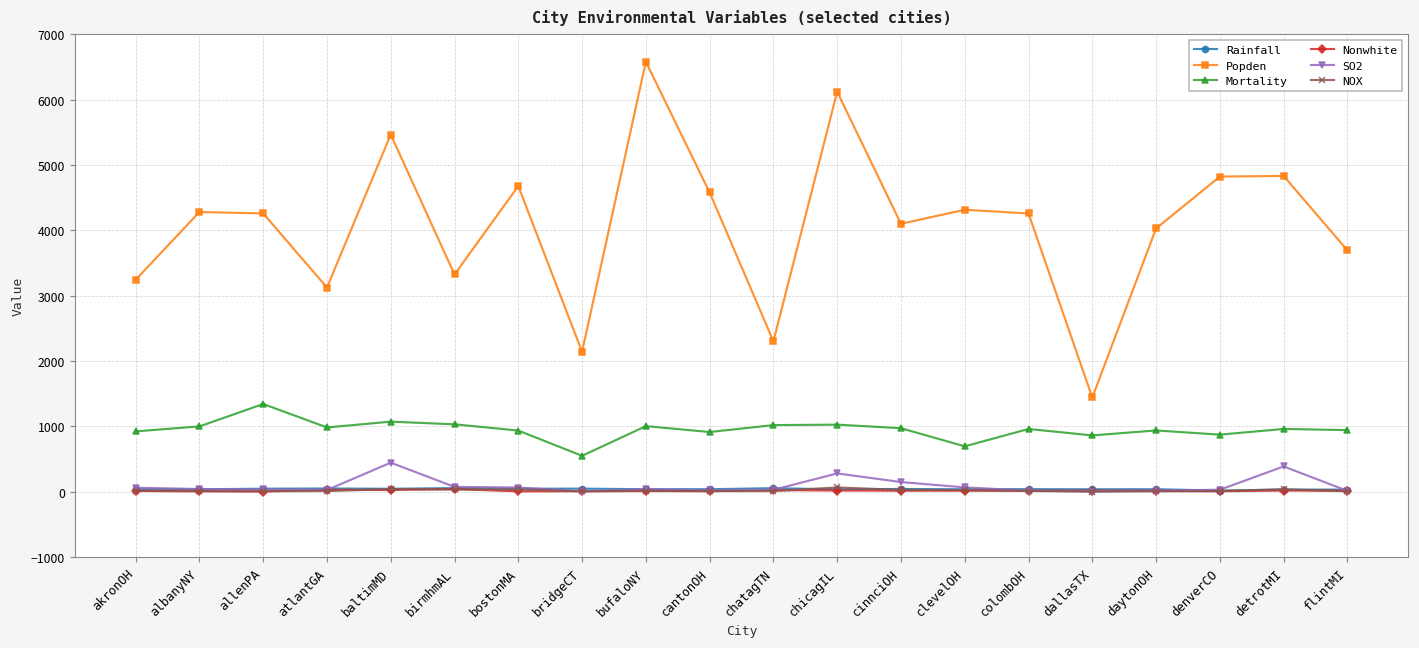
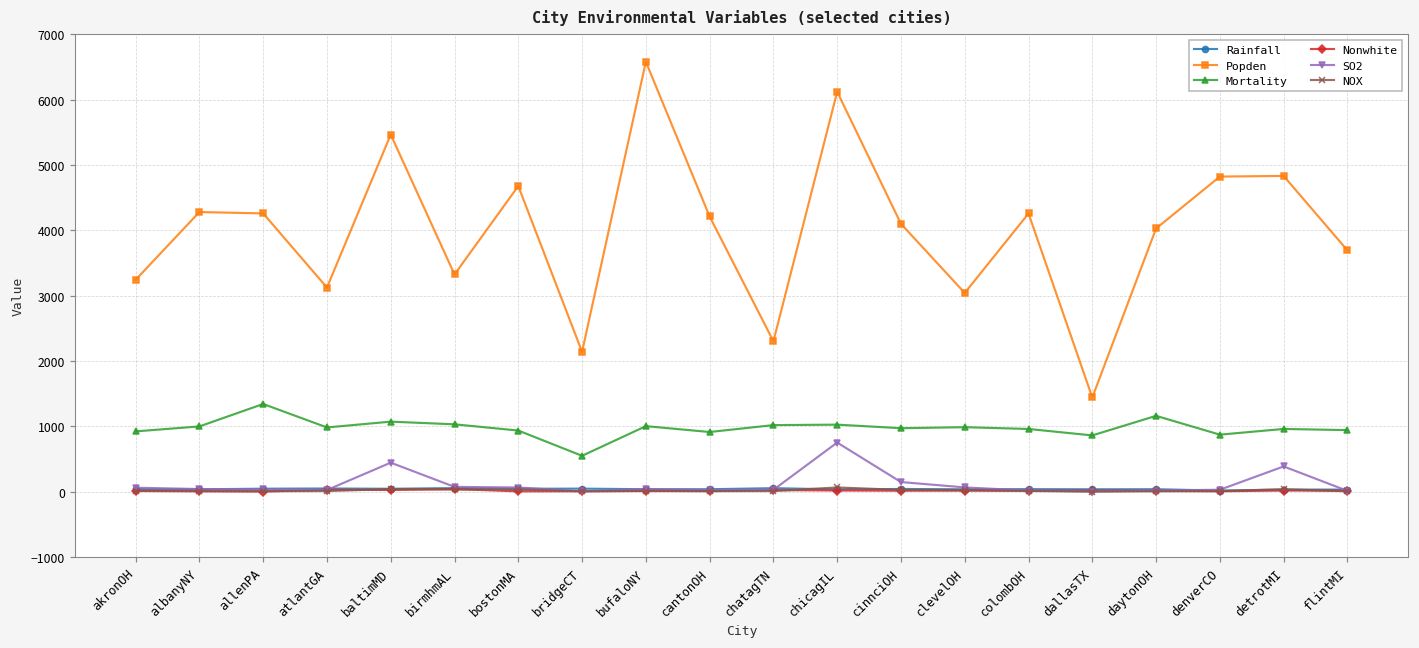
Popden, cantonOH: 4600 -> 4200
SO2, chicagIL: 300 -> 800
Popden, clevelOH: 4300 -> 3000
Mortality, clevelOH: 700 -> 1000
Mortality, daytonOH: 900 -> 1200
